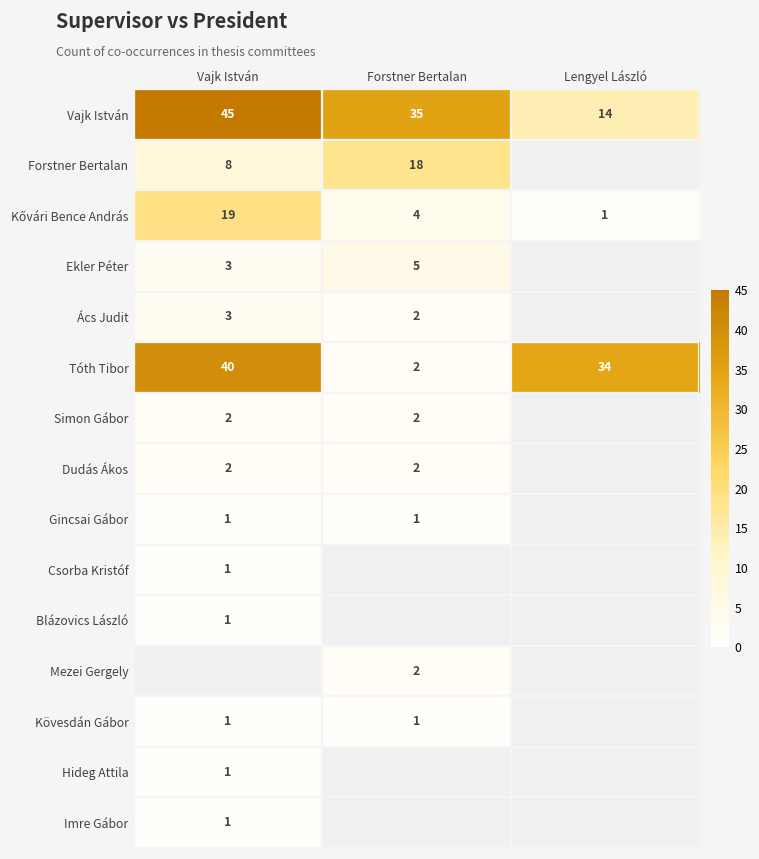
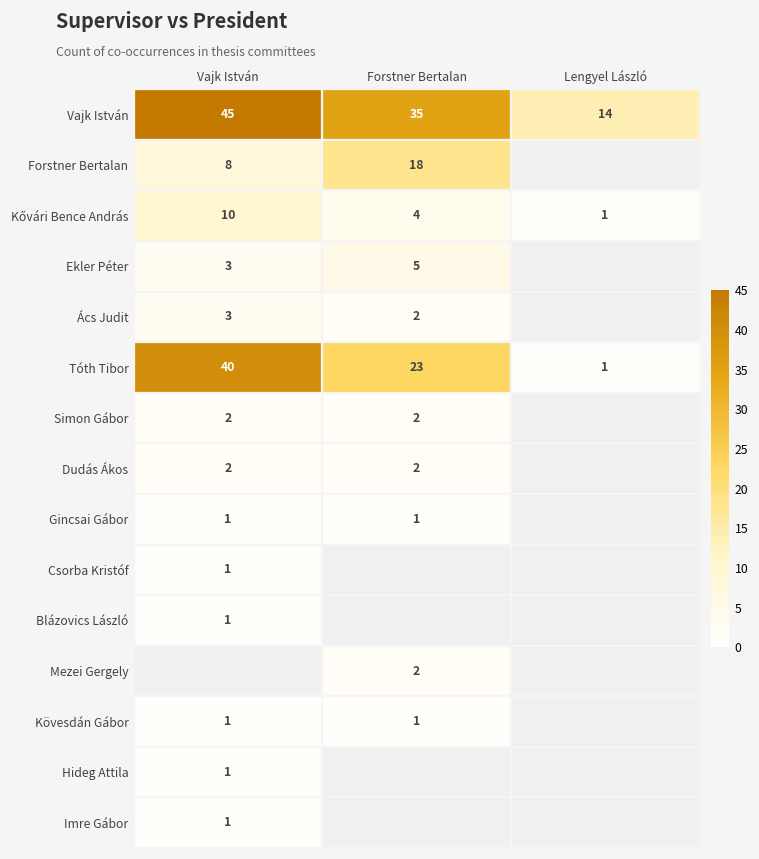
Kővári Bence András, Vajk István: 19 -> 10
Tóth Tibor, Forstner Bertalan: 2 -> 23
Tóth Tibor, Lengyel László: 34 -> 1
